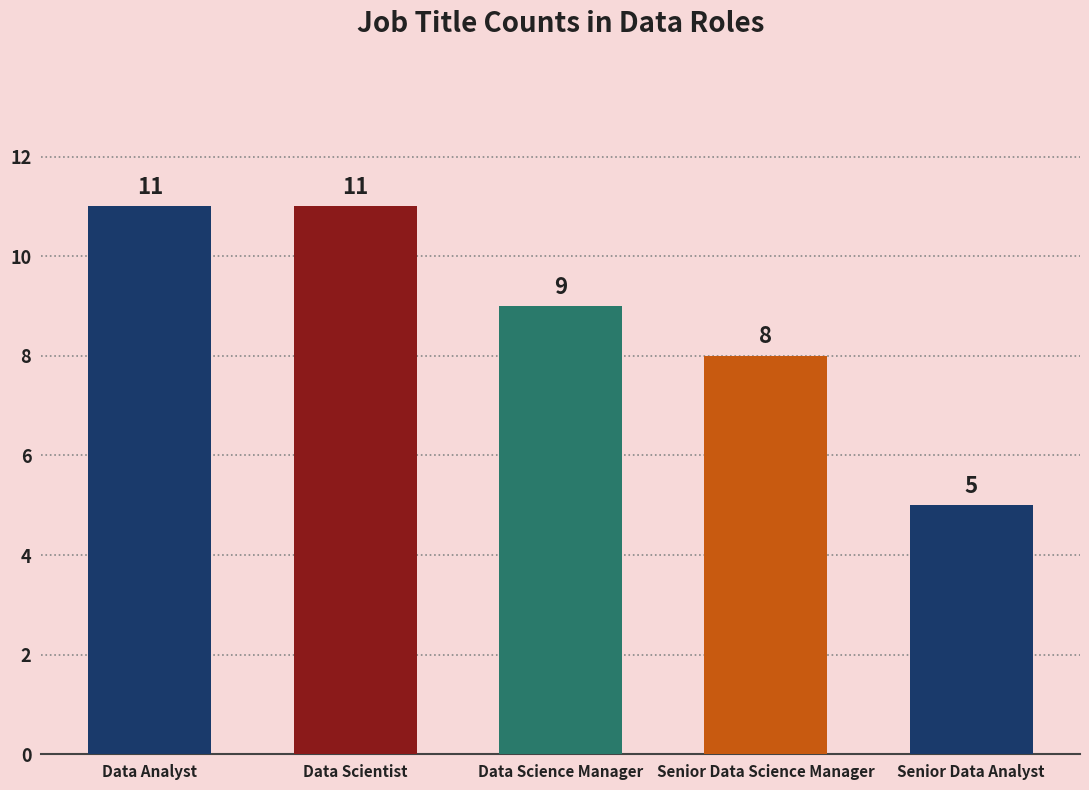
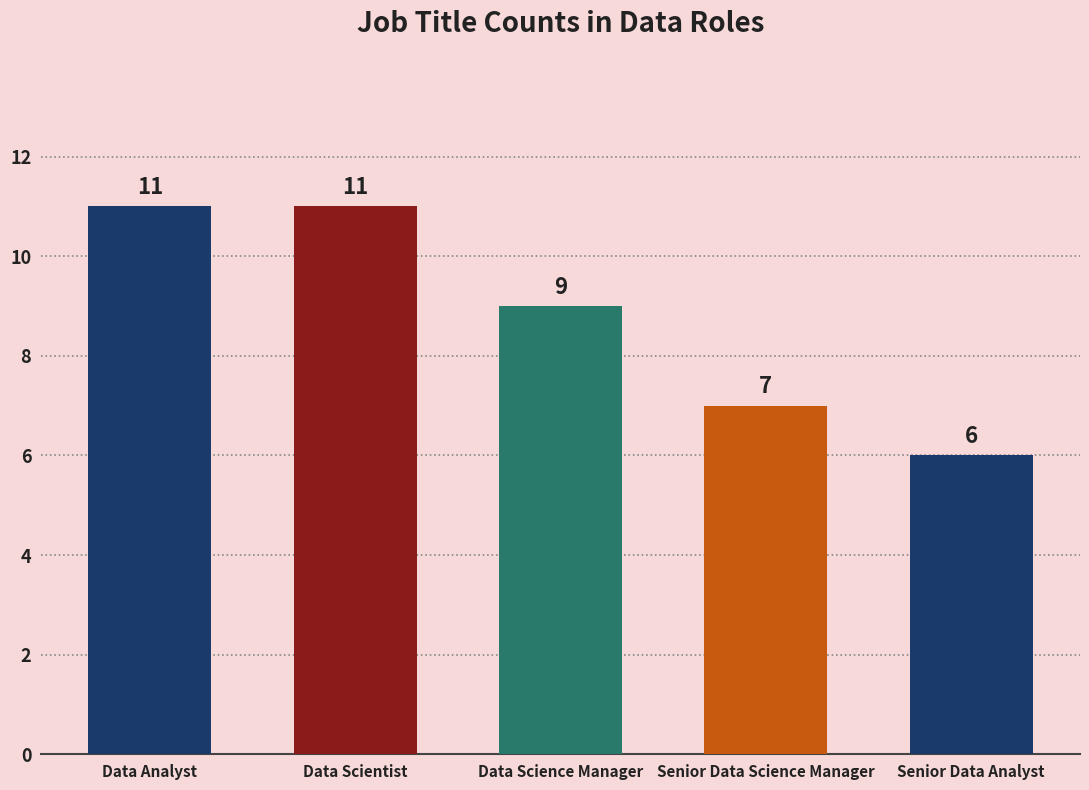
Senior Data Science Manager: 8 -> 7
Senior Data Analyst: 5 -> 6
